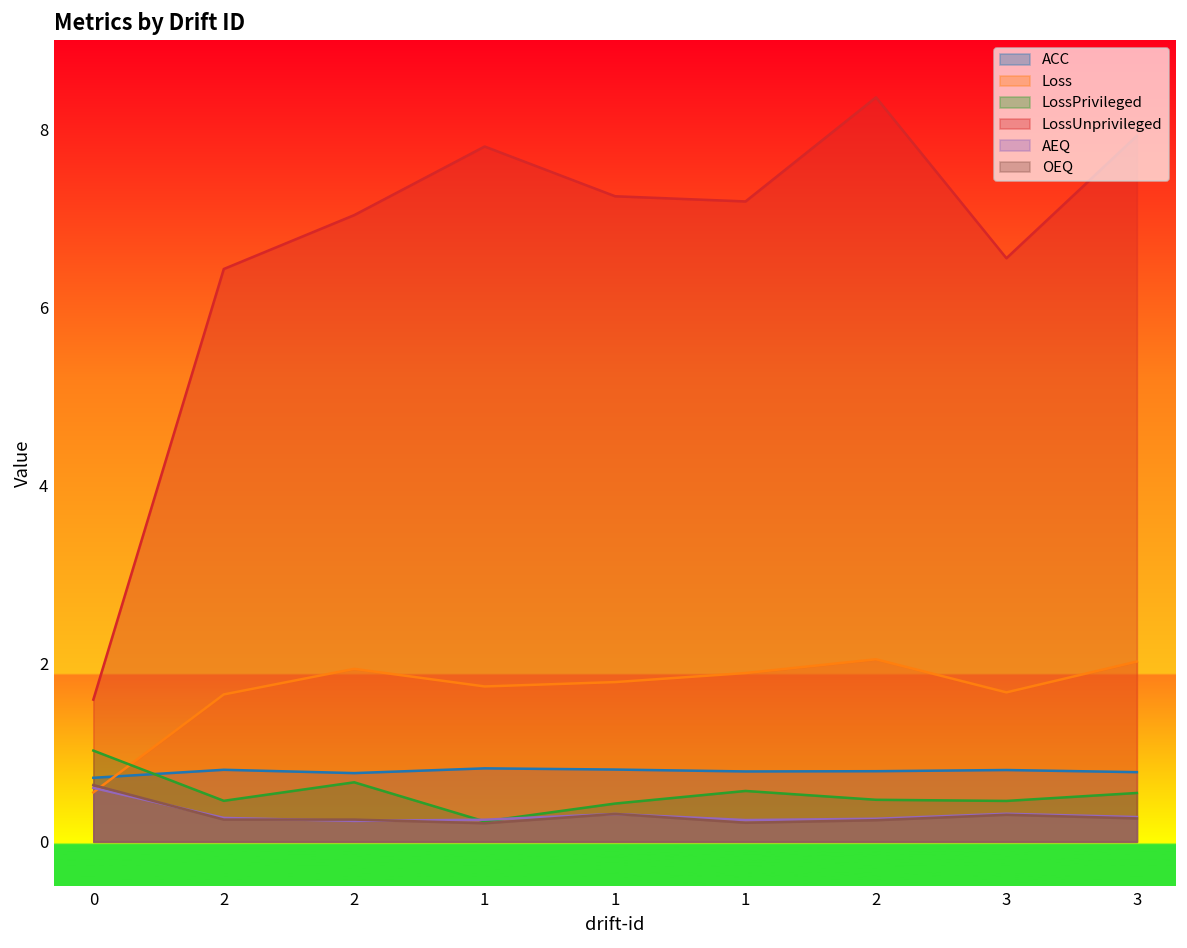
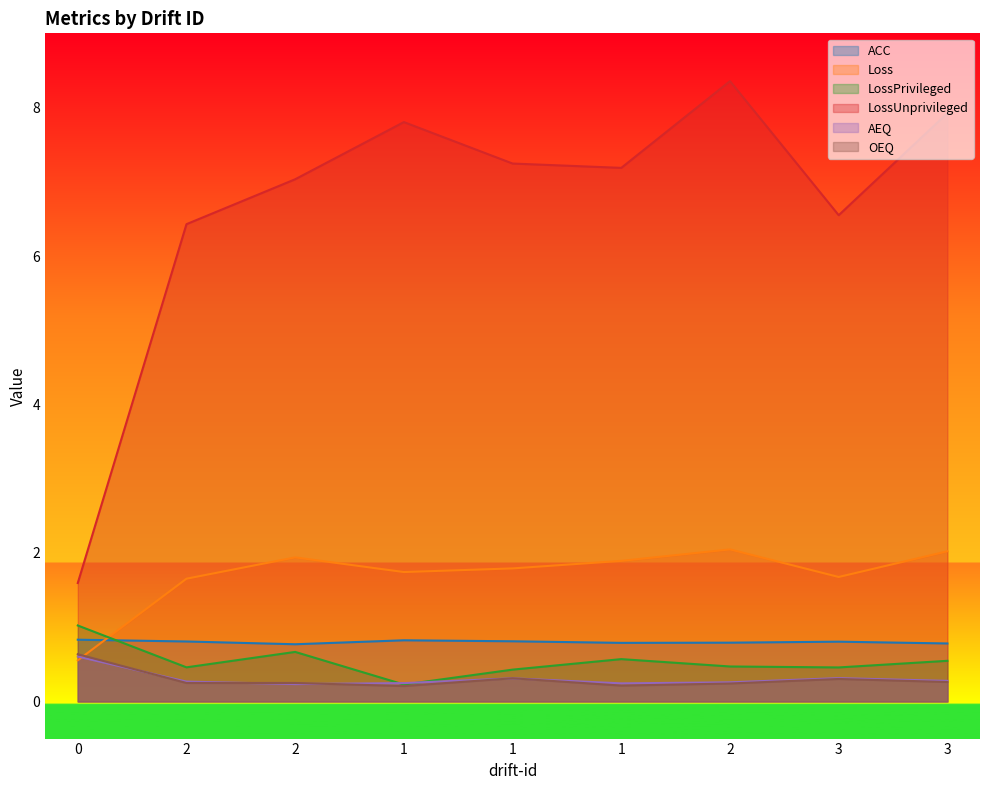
ACC, 0: 0.7 -> 0.8
